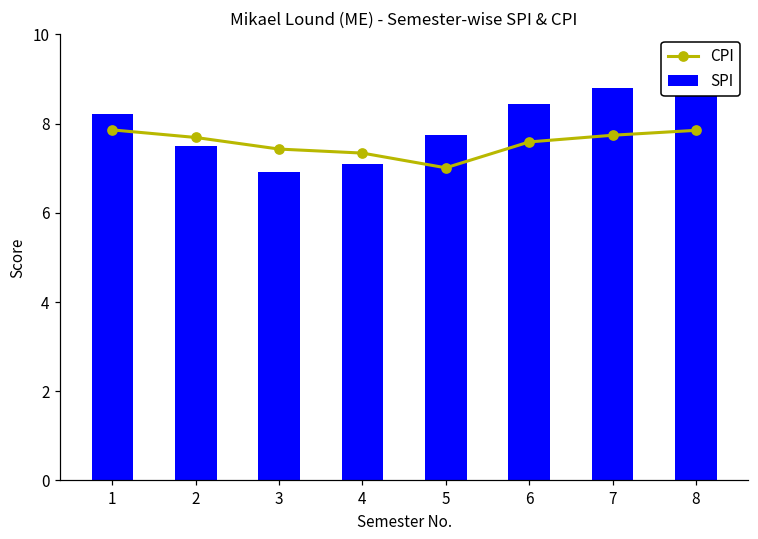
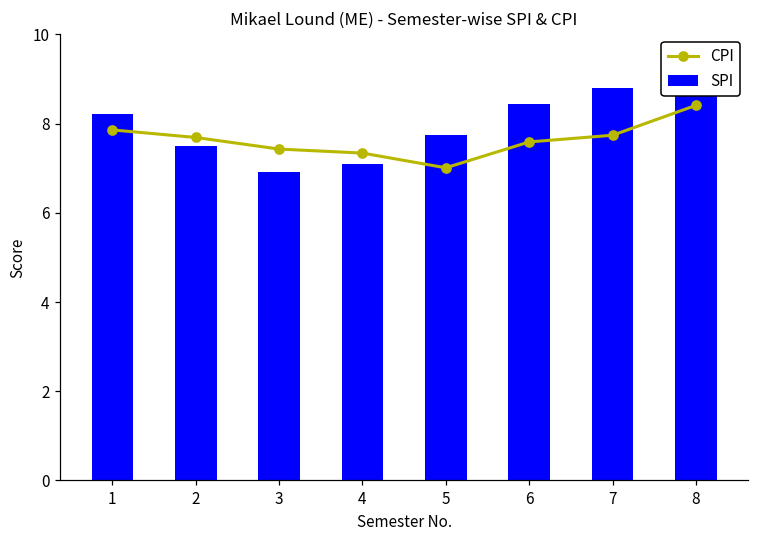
CPI, 8: 7.9 -> 8.4
